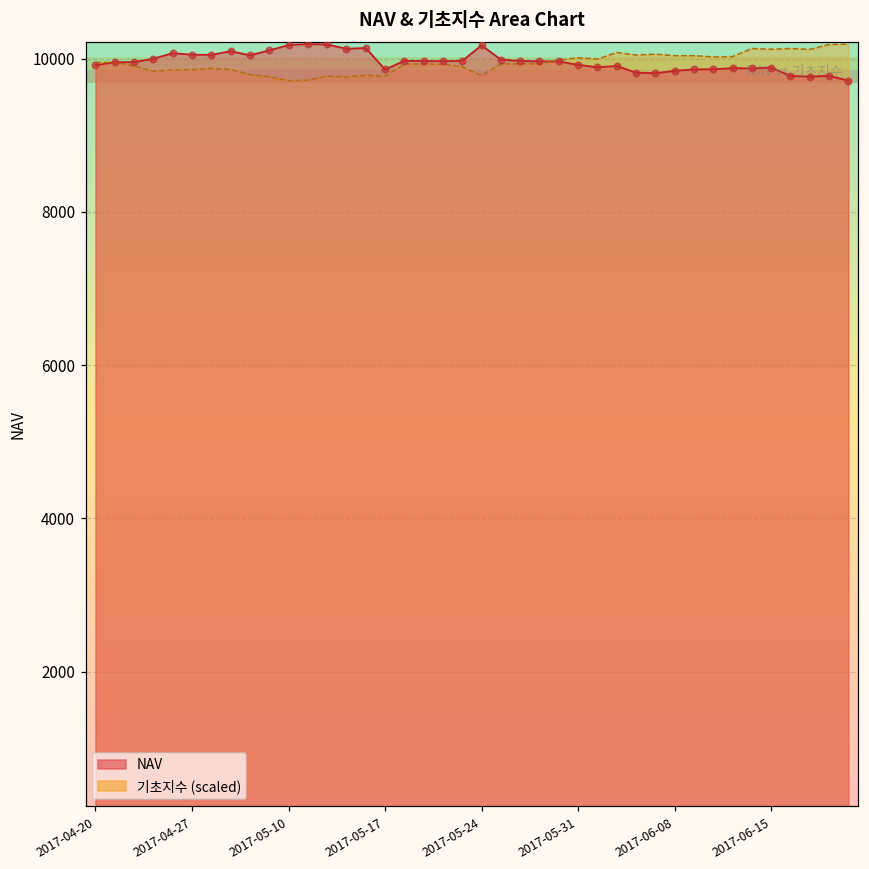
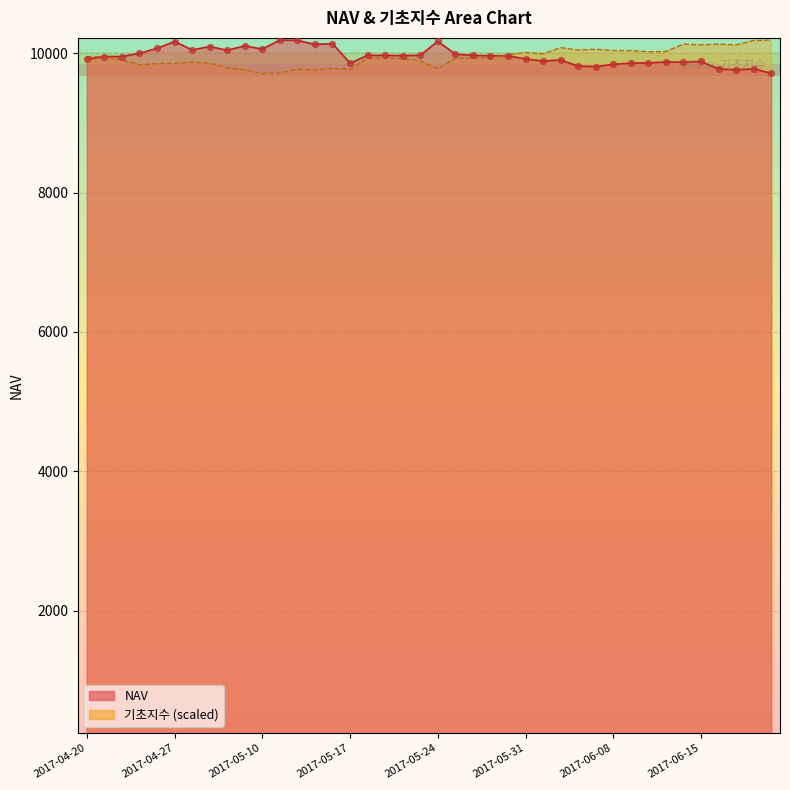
NAV, 2017-04-27: 10100 -> 10200
NAV, 2017-05-10: 10200 -> 10100
